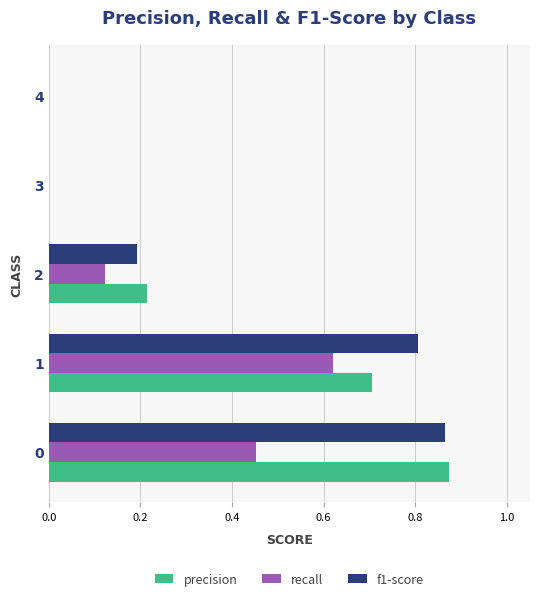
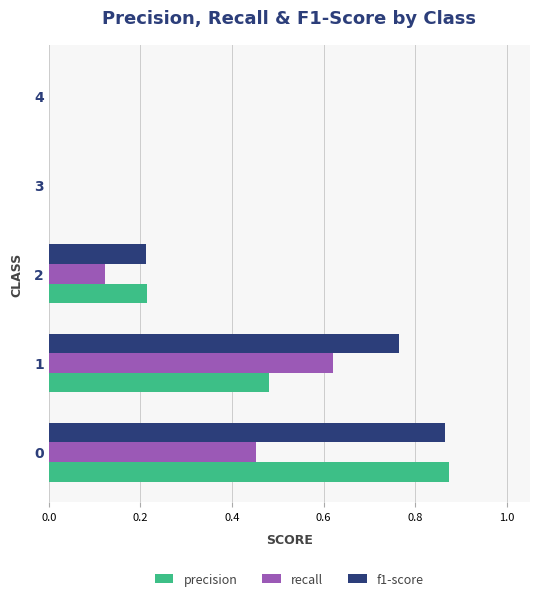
f1-score, 2: 0.19 -> 0.21
f1-score, 1: 0.81 -> 0.76
precision, 1: 0.70 -> 0.48
